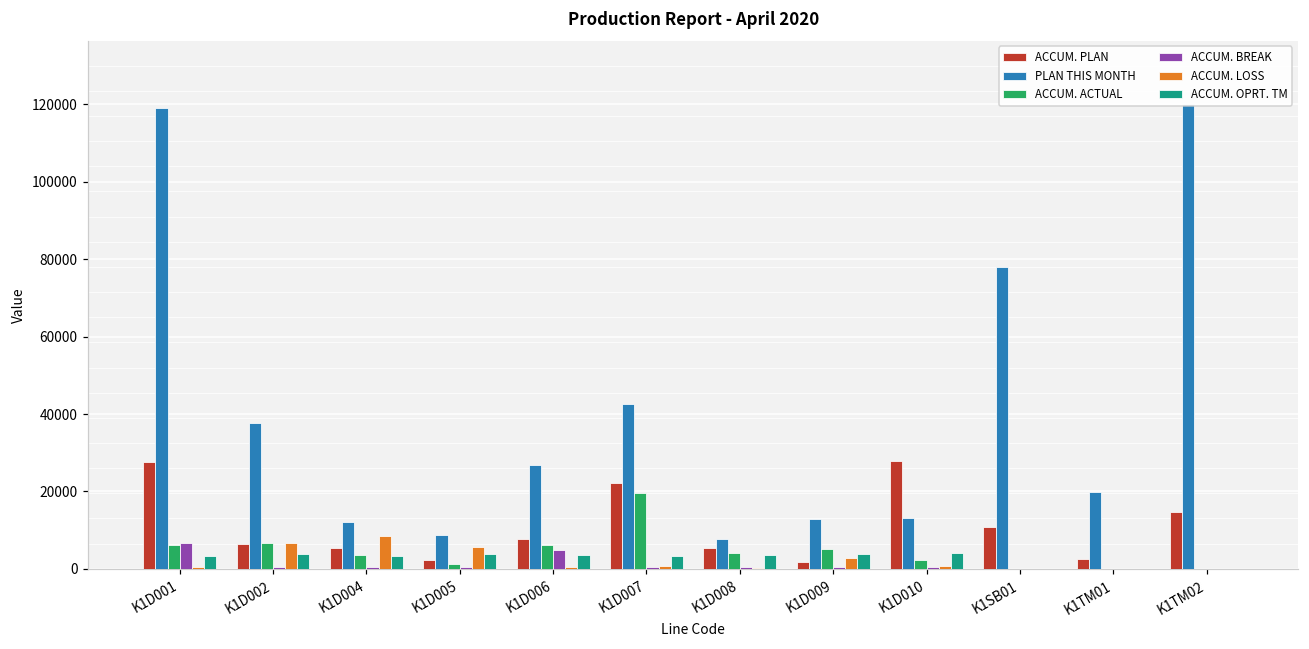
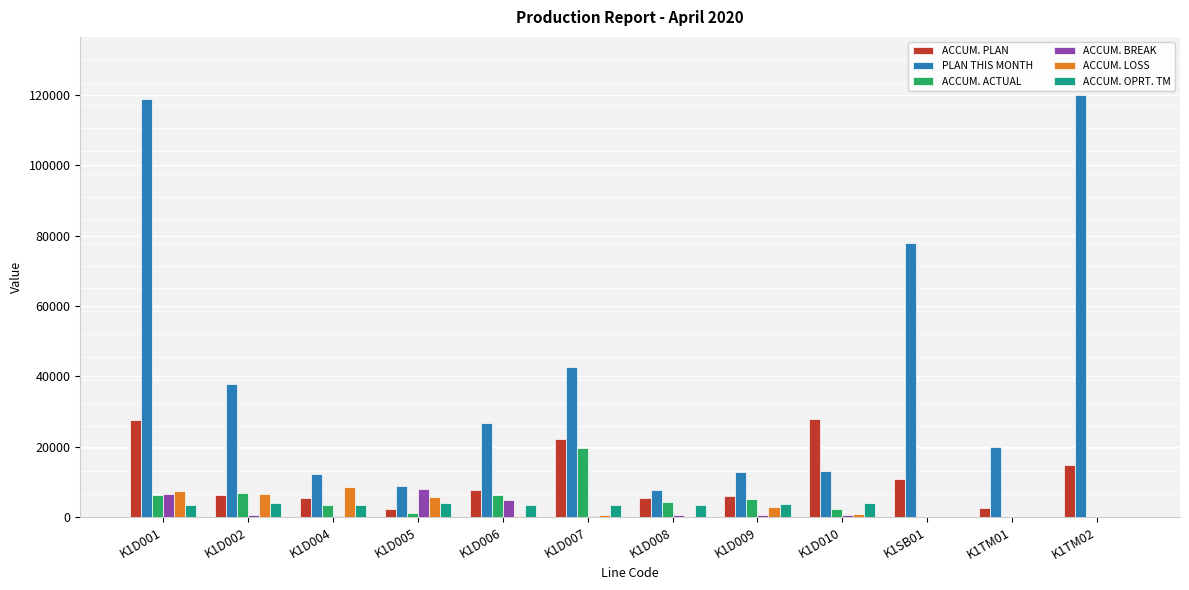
ACCUM. LOSS, K1D001: 0 -> 7000
ACCUM. BREAK, K1D005: 1000 -> 8000
ACCUM. PLAN, K1D009: 2000 -> 6000
